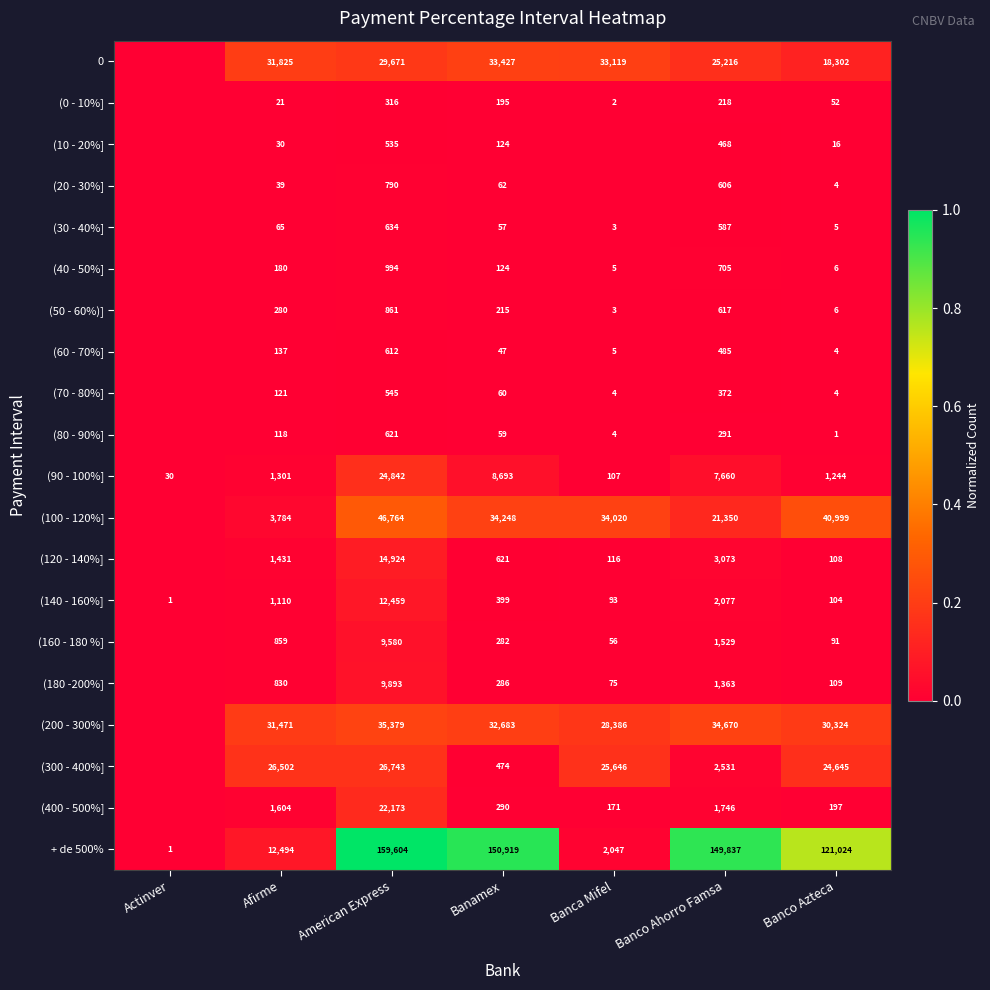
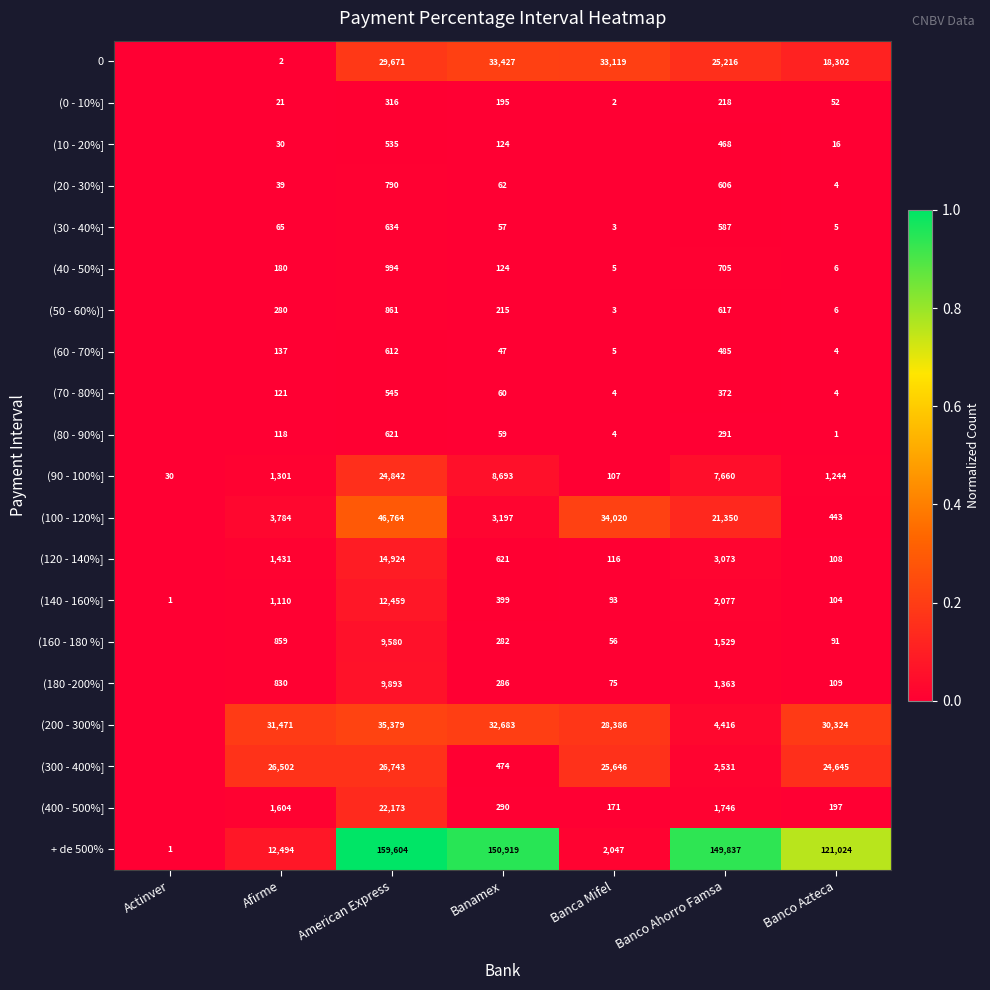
0, Afirme: 31,825 -> 2
(100 - 120%], Banamex: 34,248 -> 3,197
(100 - 120%], Banco Azteca: 40,999 -> 443
(200 - 300%], Banco Ahorro Famsa: 34,670 -> 4,416
